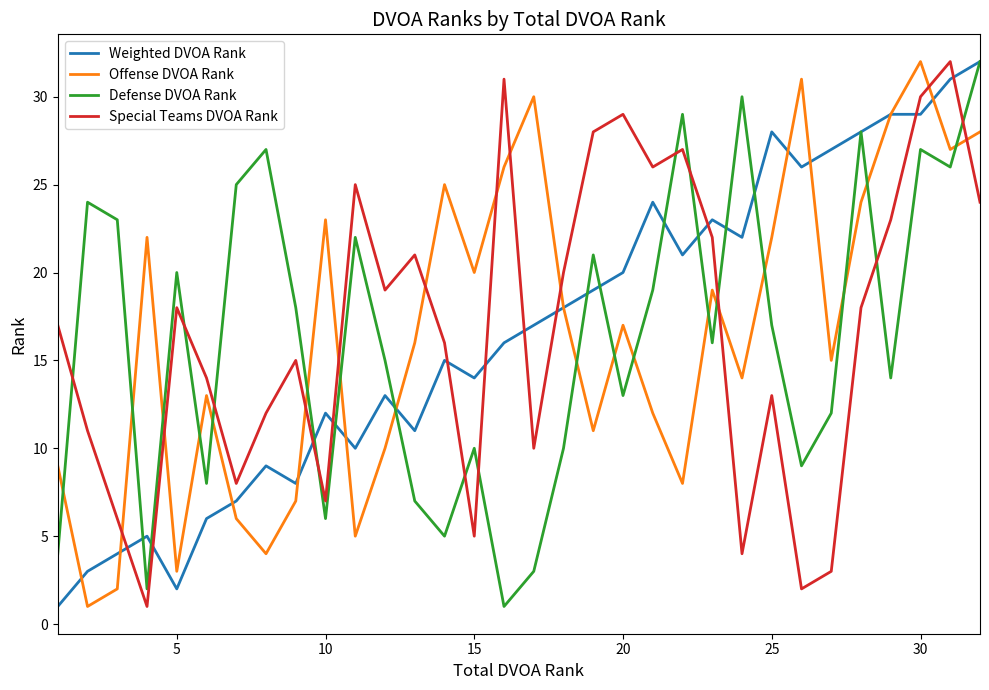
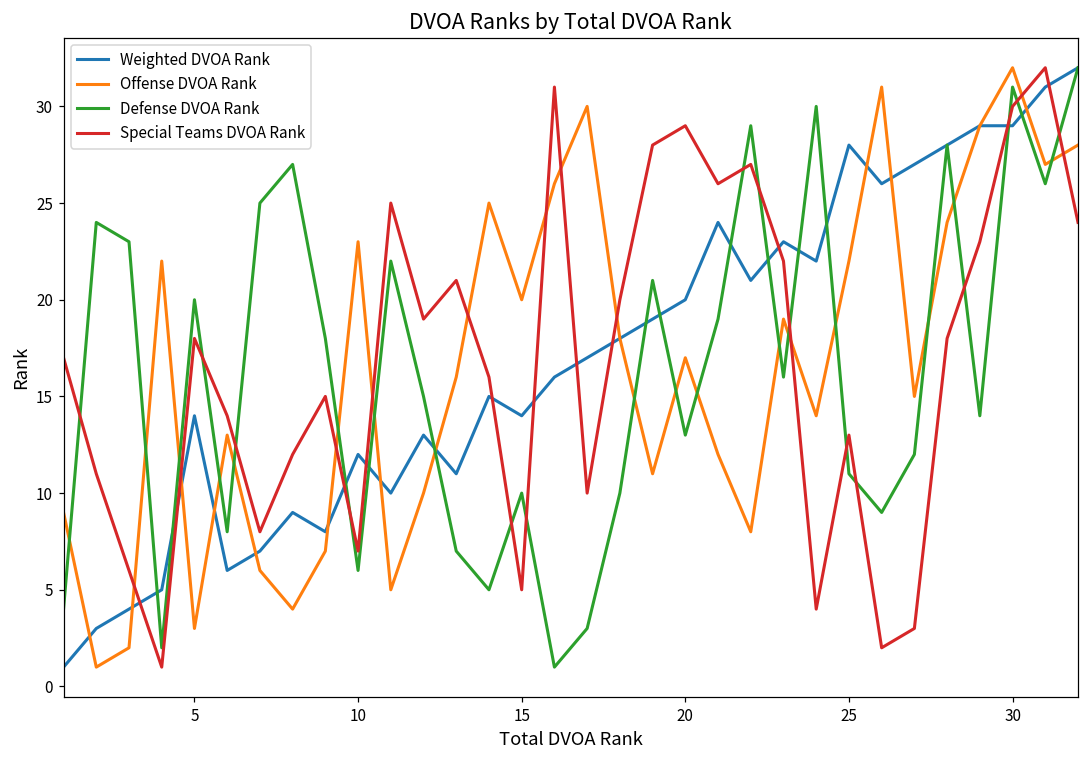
Weighted DVOA Rank, 5: 2 -> 14
Defense DVOA Rank, 25: 17 -> 11
Defense DVOA Rank, 30: 27 -> 31
